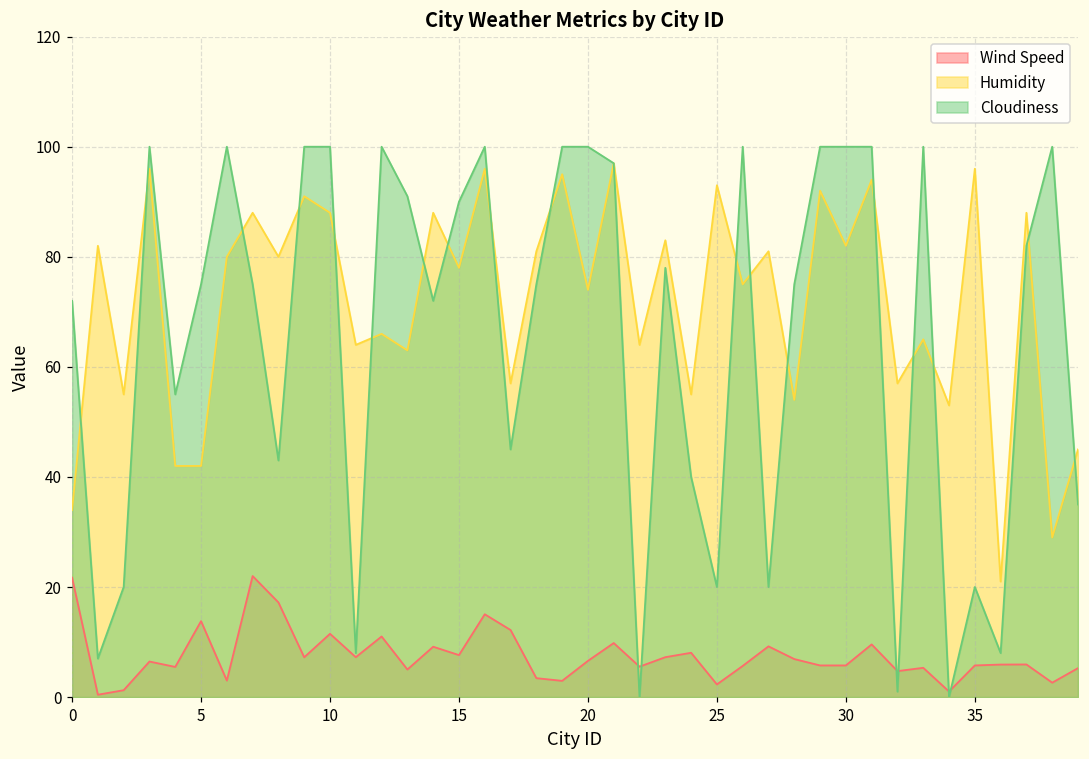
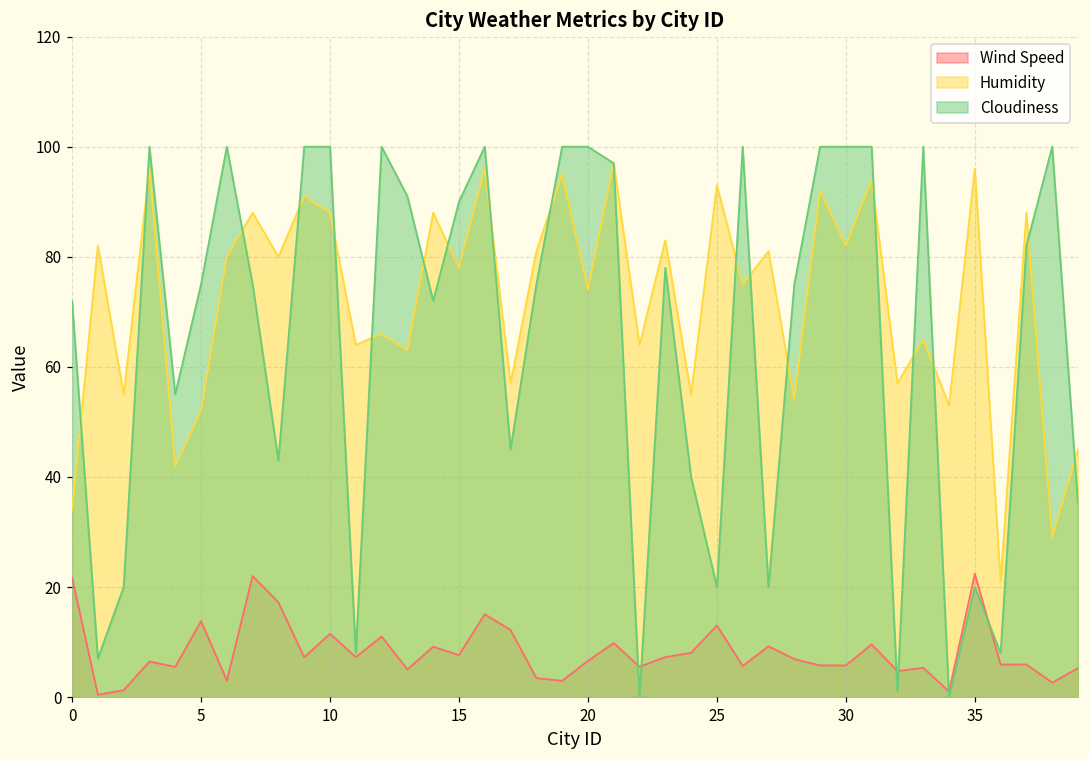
Humidity, 5: 42 -> 52
Wind Speed, 25: 2 -> 13
Wind Speed, 35: 6 -> 22
